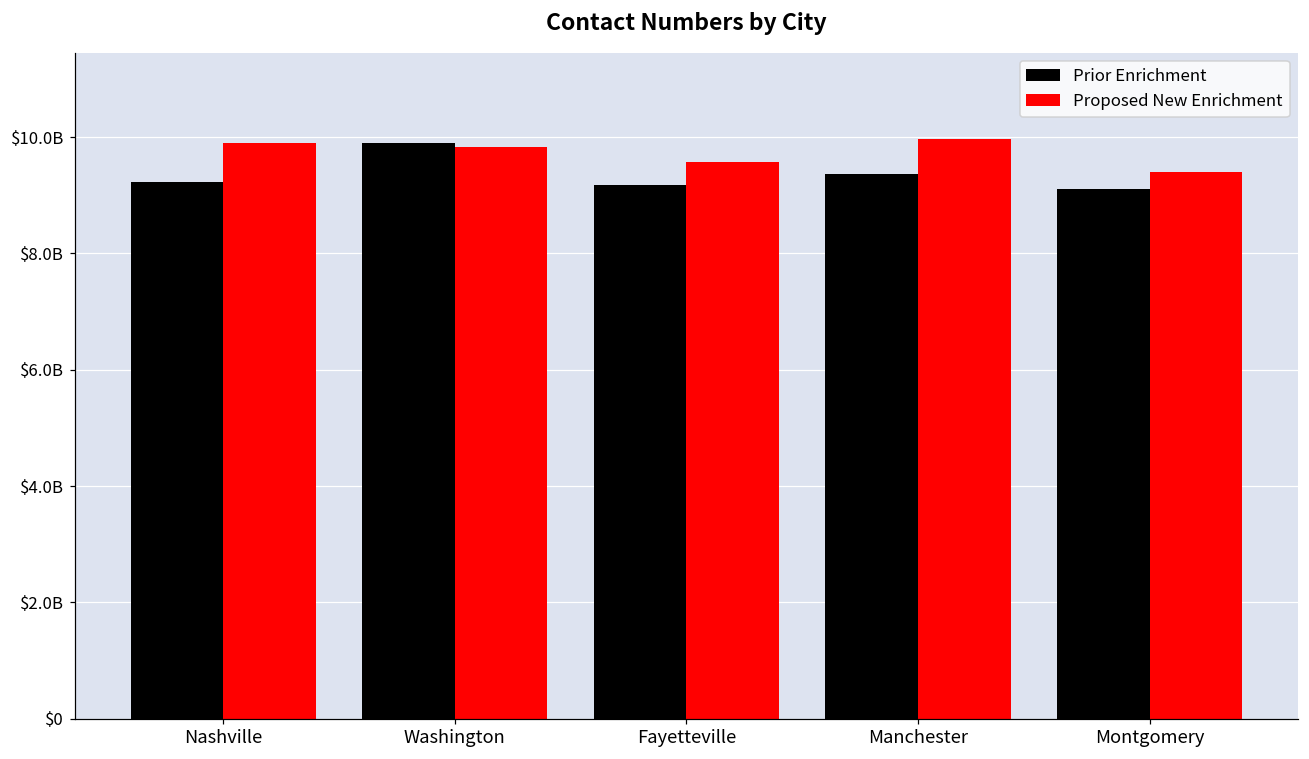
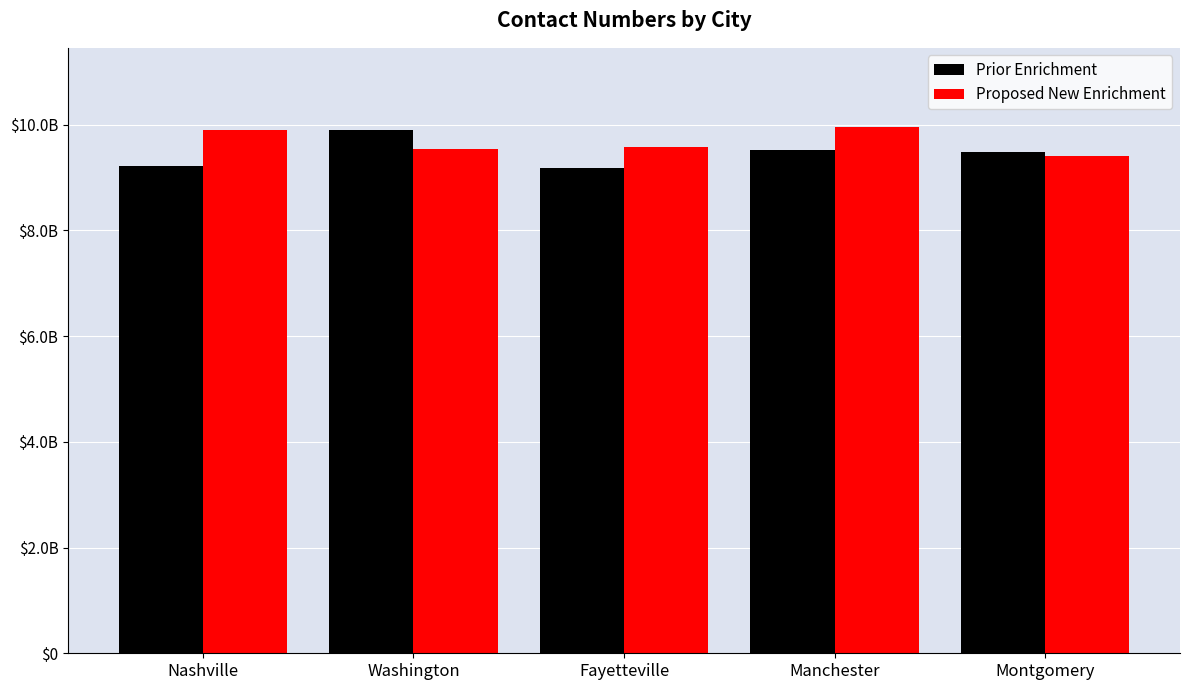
Proposed New Enrichment, Washington: $9800000000 -> $9500000000
Prior Enrichment, Manchester: $9400000000 -> $9500000000
Prior Enrichment, Montgomery: $9100000000 -> $9500000000
